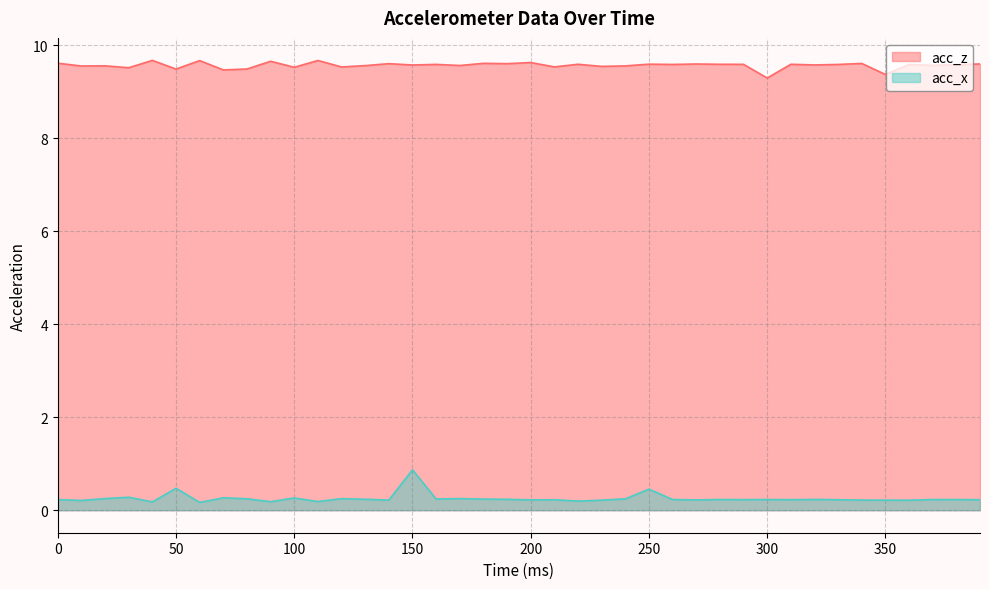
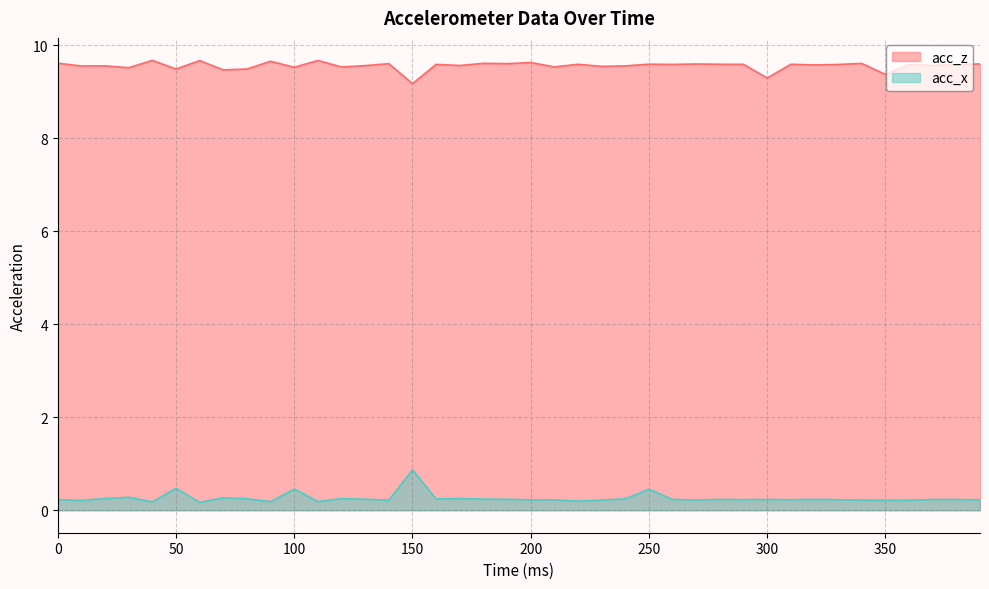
acc_x, 100: 0.3 -> 0.5
acc_z, 150: 9.6 -> 9.2
